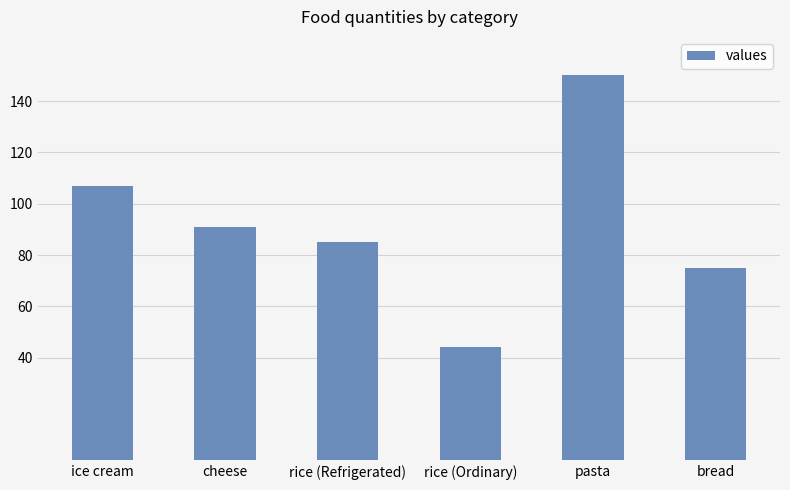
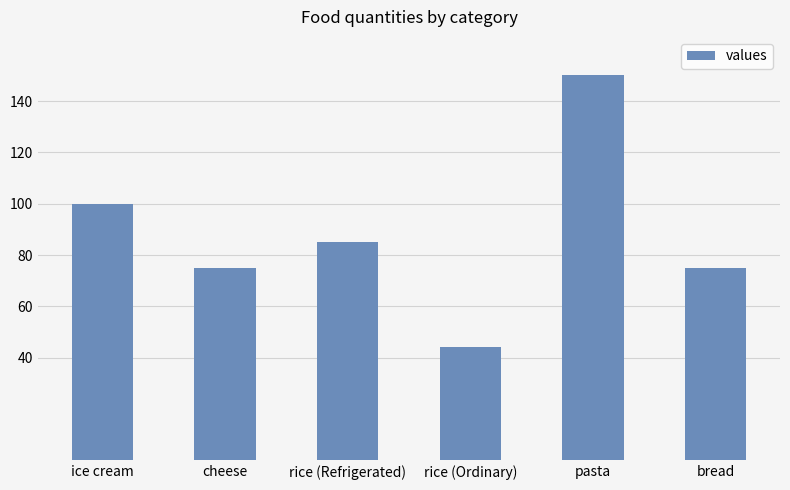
ice cream: 107 -> 100
cheese: 91 -> 75
